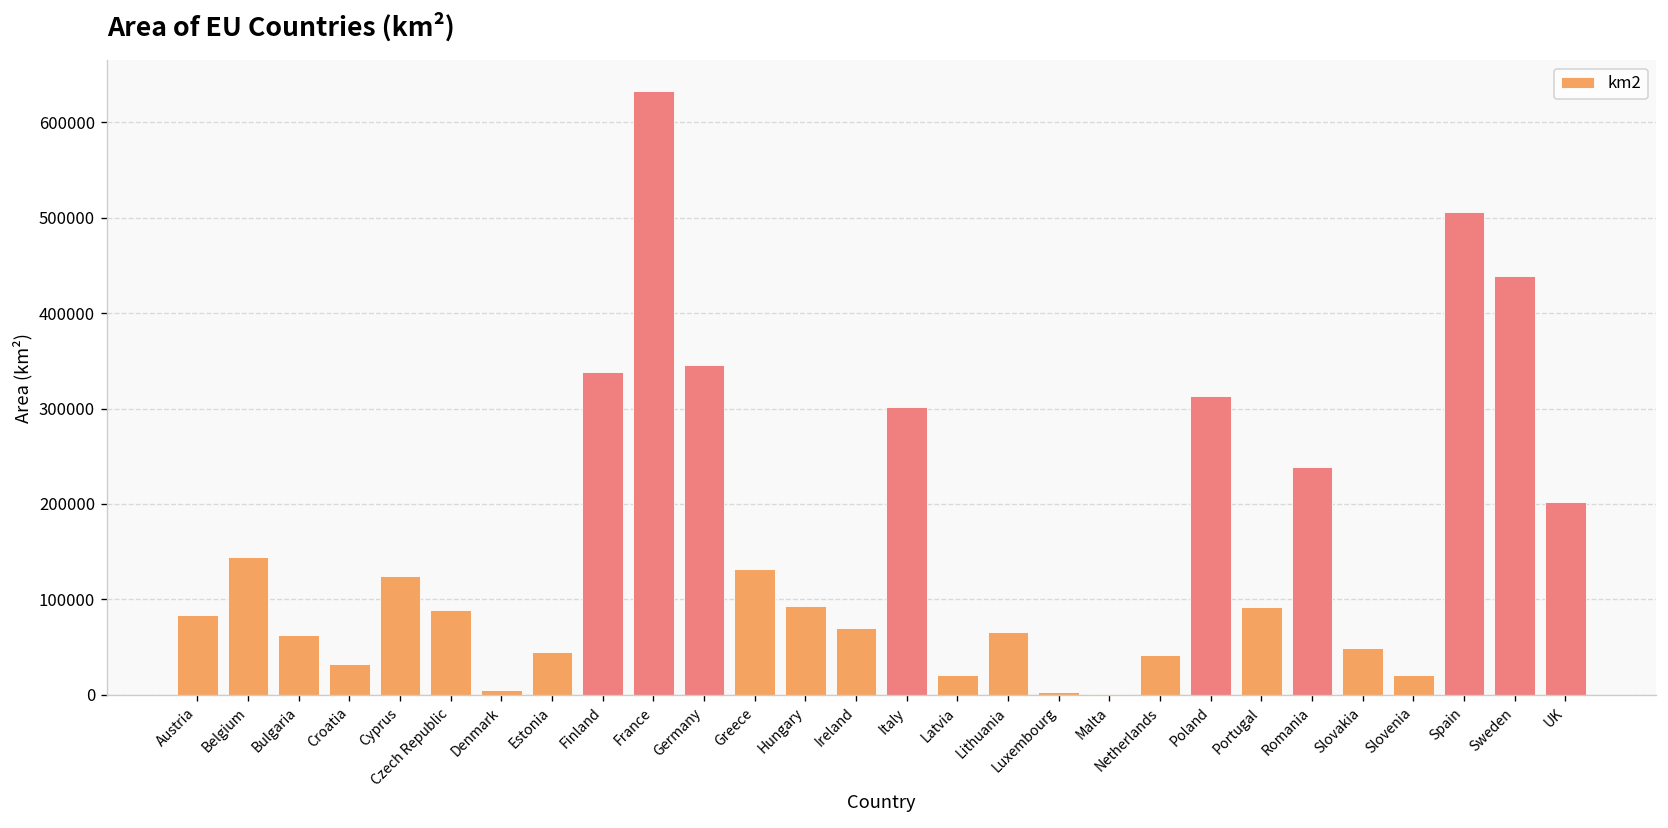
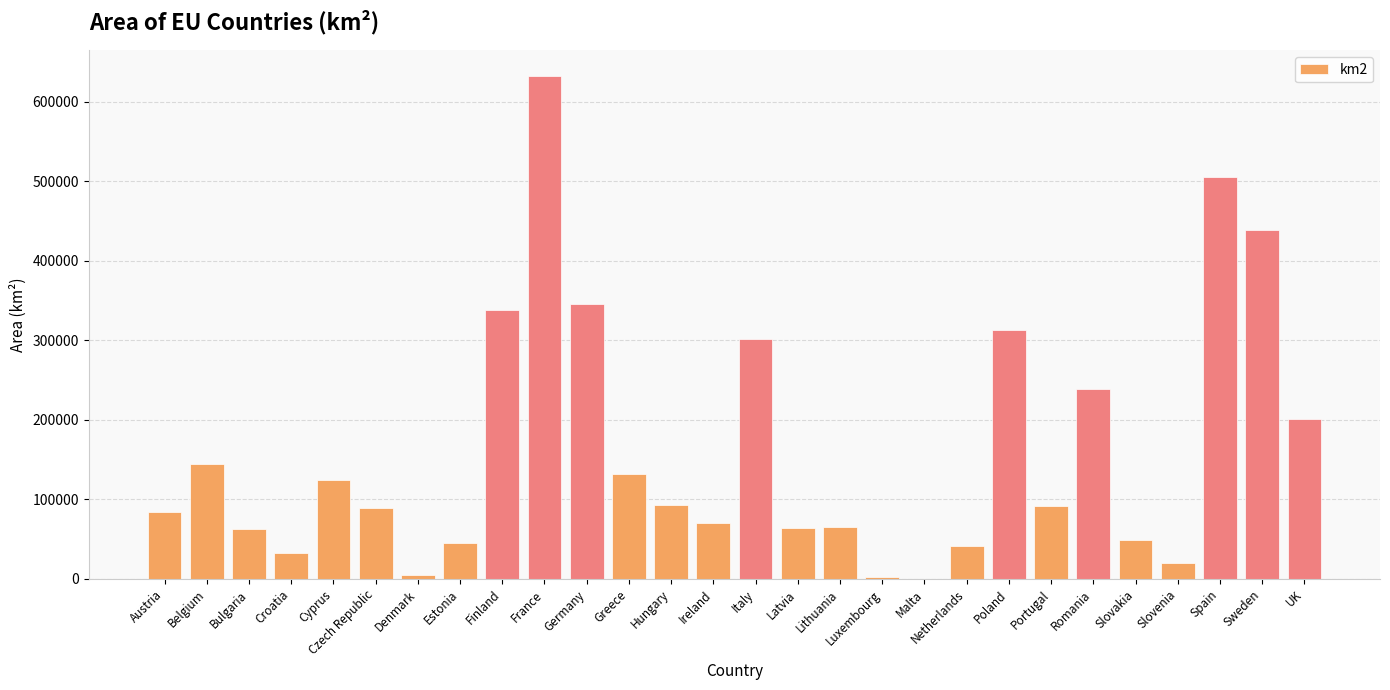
Latvia: 20000 -> 60000
